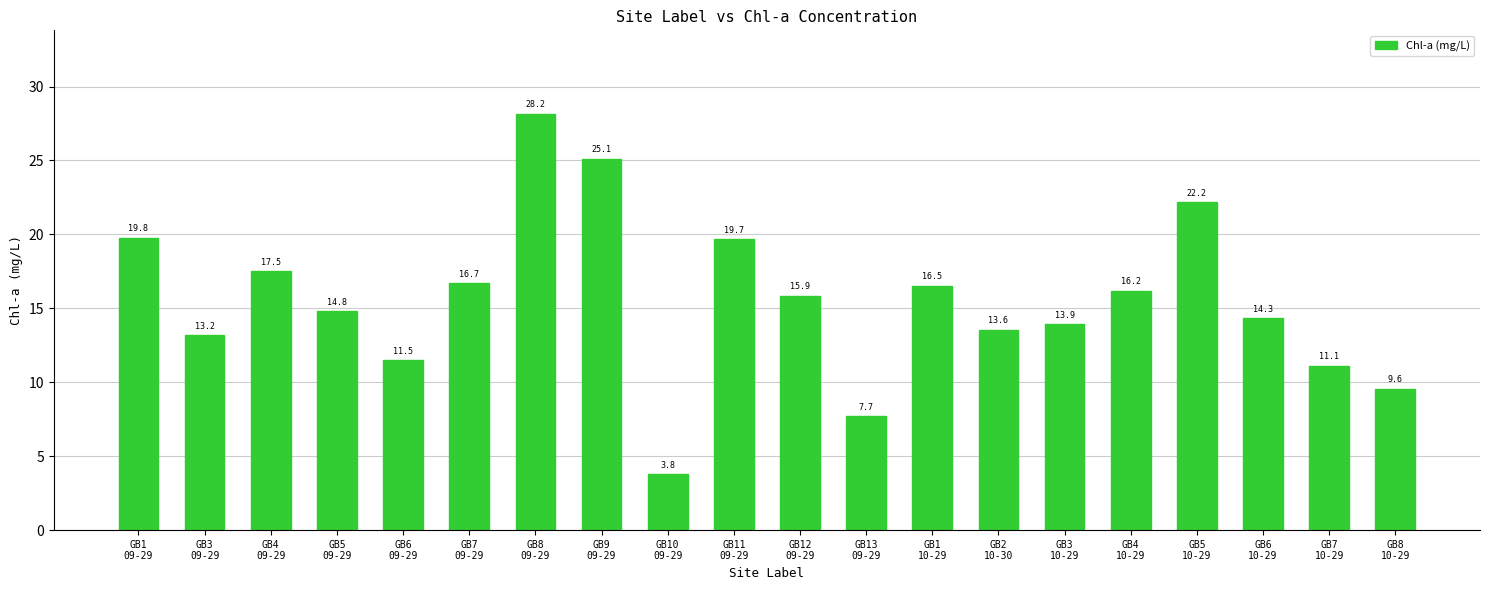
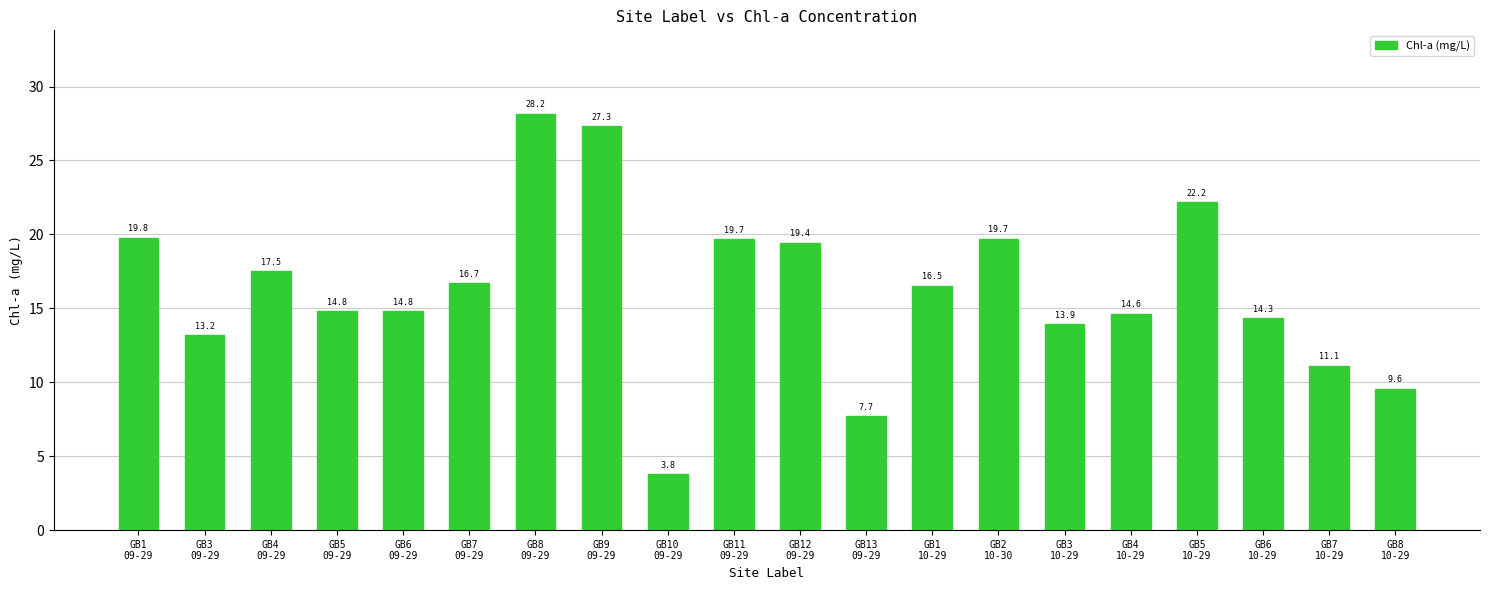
GB6 09-29: 11.5 -> 14.8
GB9 09-29: 25.1 -> 27.3
GB12 09-29: 15.9 -> 19.4
GB2 10-30: 13.6 -> 19.7
GB4 10-29: 16.2 -> 14.6
